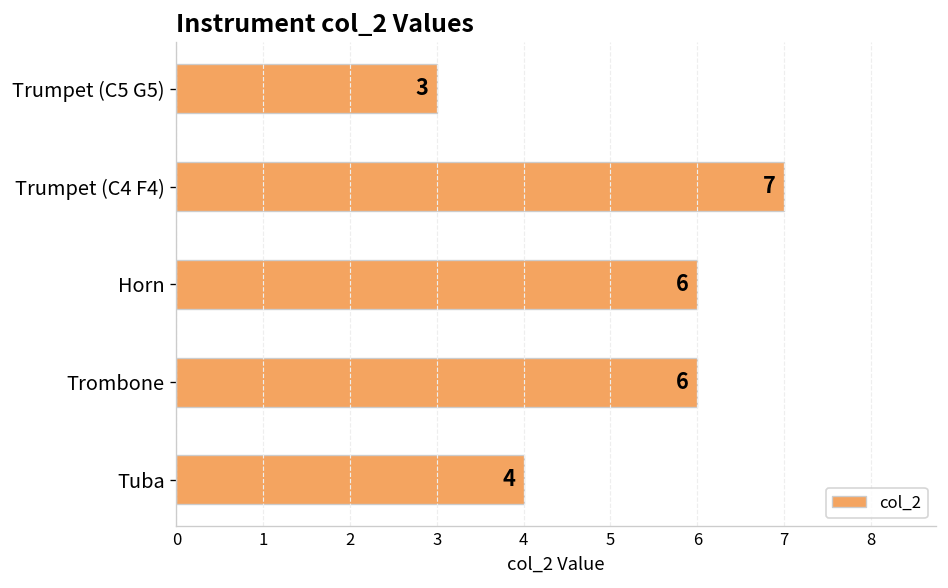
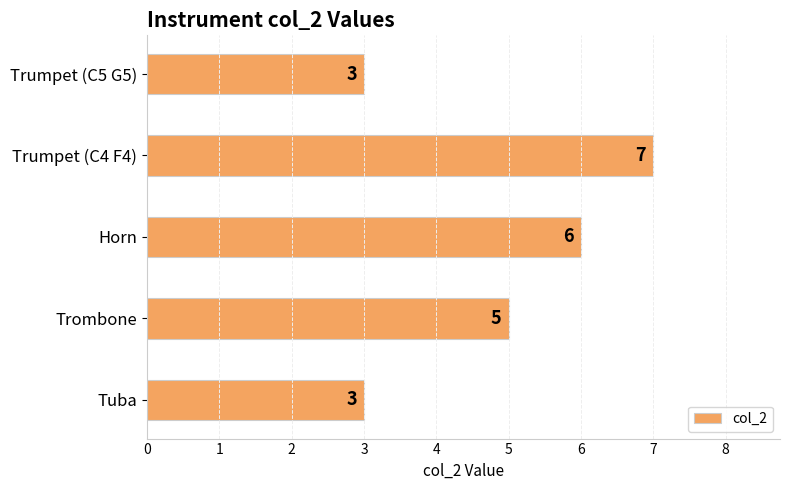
Trombone: 6 -> 5
Tuba: 4 -> 3
